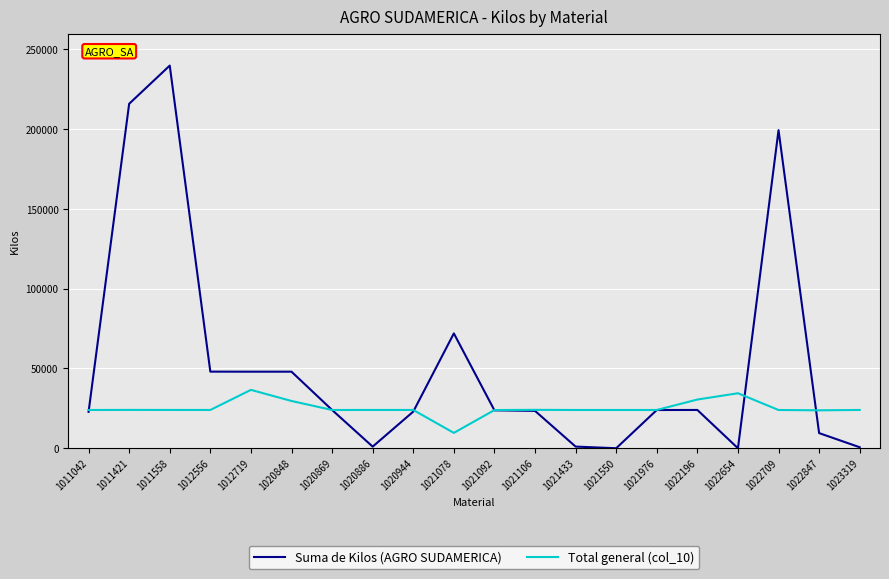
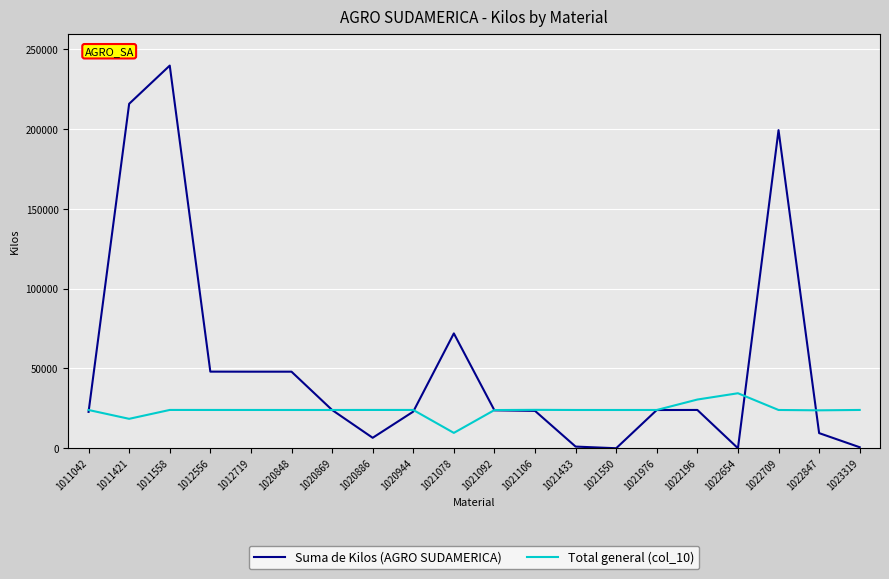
Total general (col_10), 1011421: 24000 -> 18000
Total general (col_10), 1012719: 37000 -> 24000
Total general (col_10), 1020848: 30000 -> 24000
Suma de Kilos (AGRO SUDAMERICA), 1020886: 1000 -> 7000
